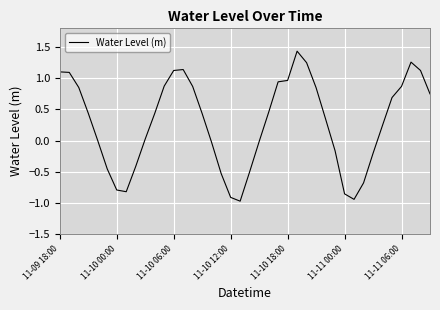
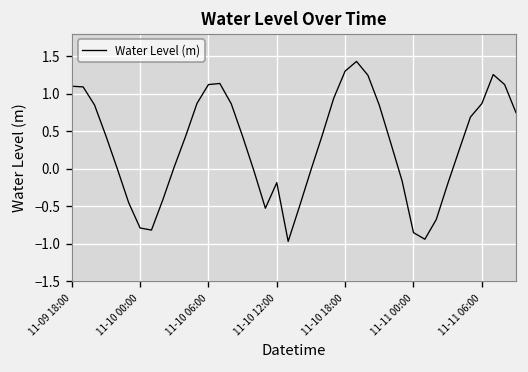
11-10 12:00: -0.9 -> -0.2
11-10 18:00: 1.0 -> 1.3
